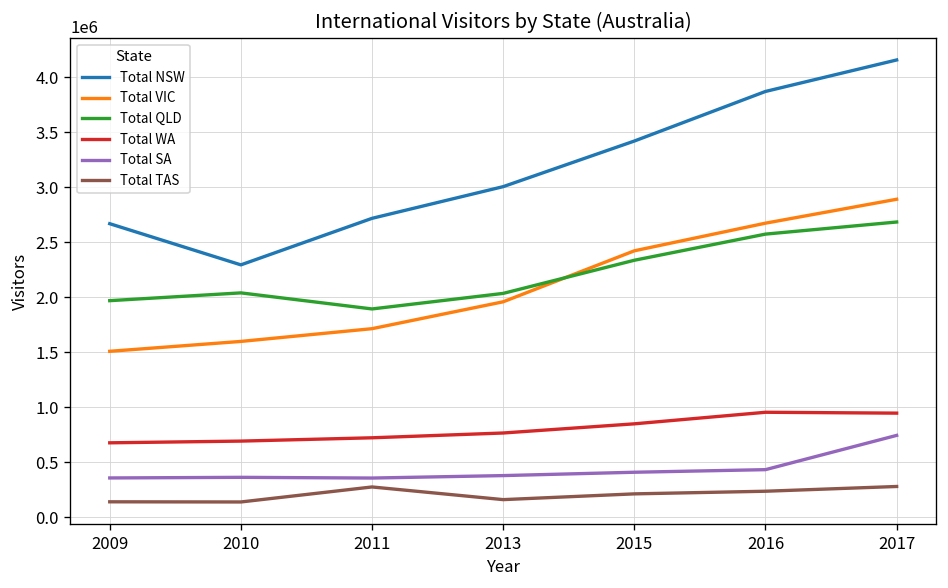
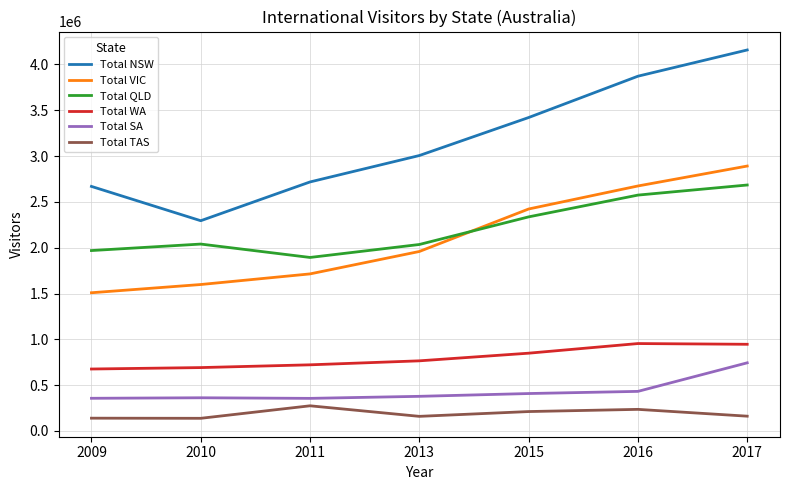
Total TAS, 2017: 300000 -> 200000
